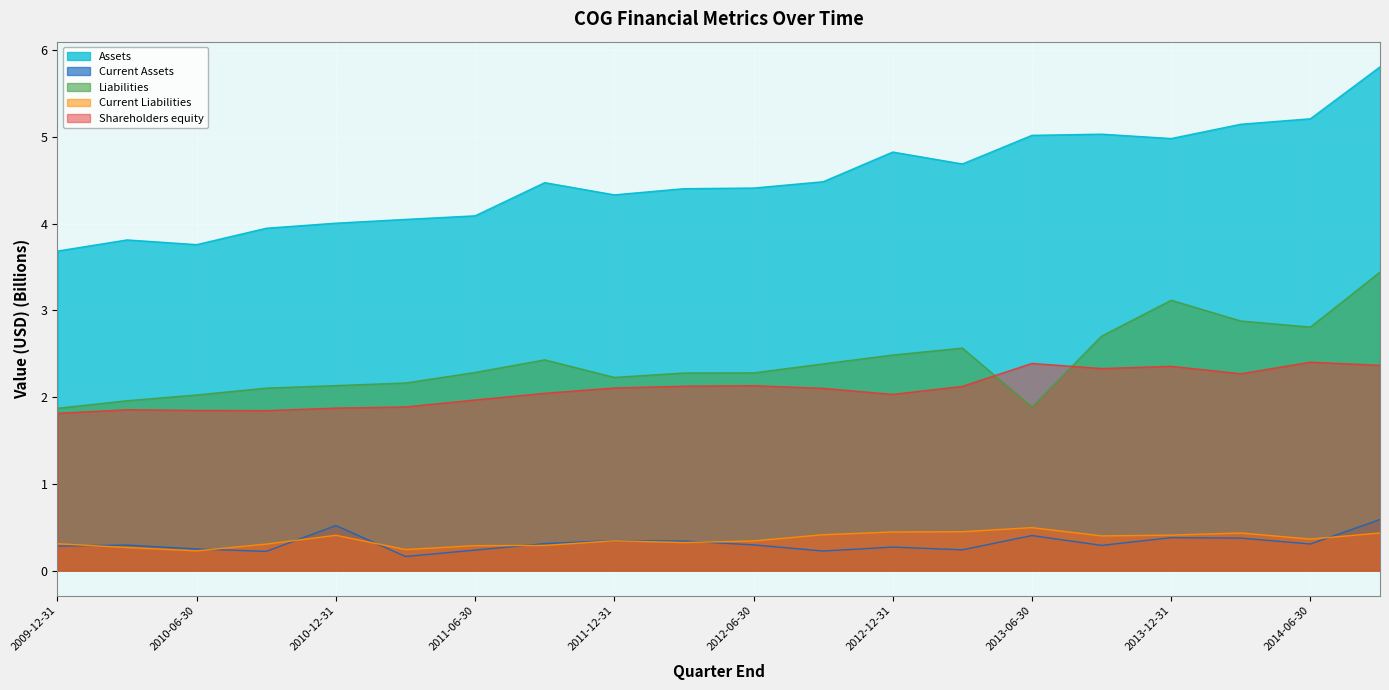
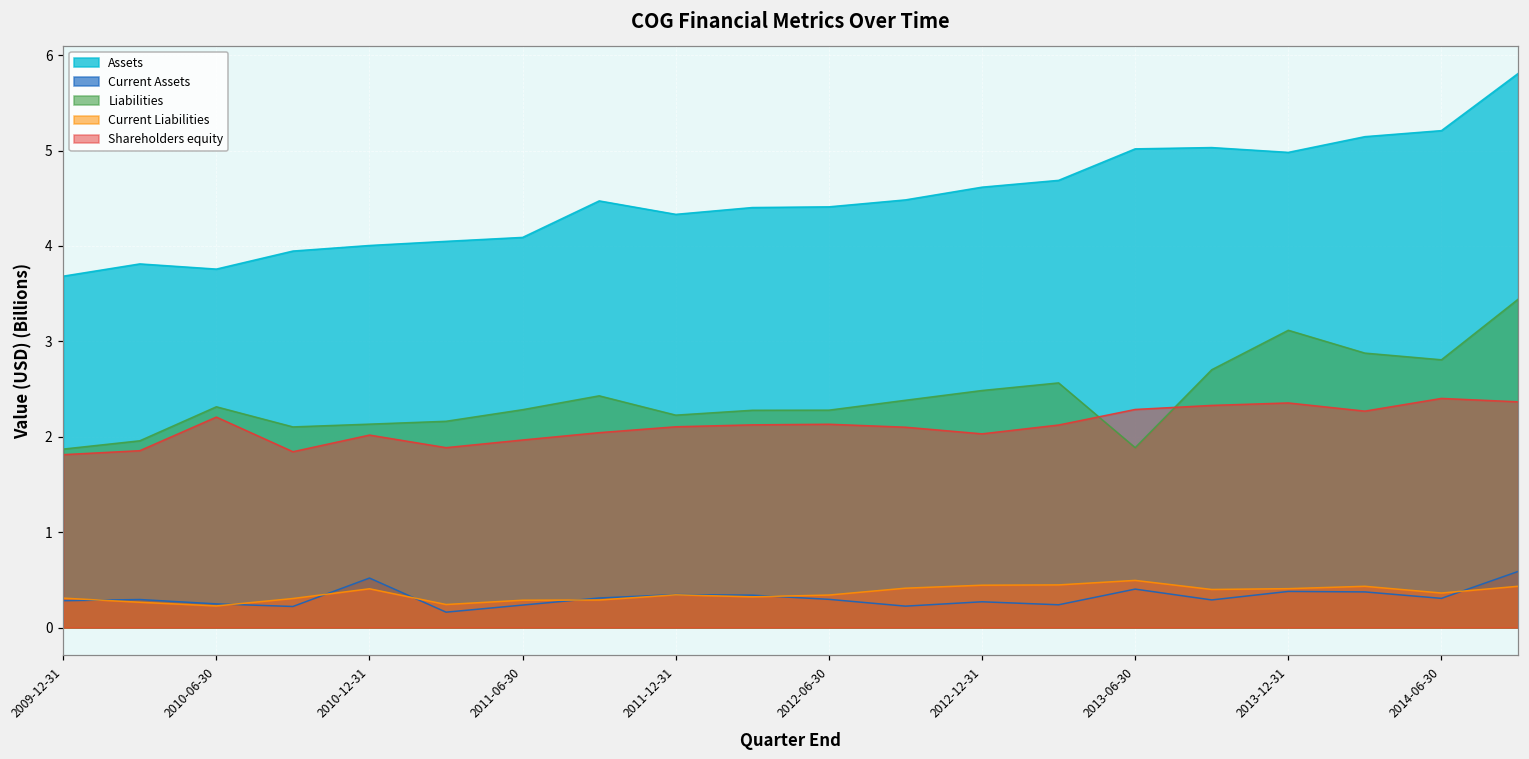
Liabilities, 2010-06-30: 2.0 -> 2.3
Shareholders equity, 2010-06-30: 1.8 -> 2.2
Shareholders equity, 2010-12-31: 1.9 -> 2.0
Assets, 2012-12-31: 4.8 -> 4.6
Shareholders equity, 2013-06-30: 2.4 -> 2.3
